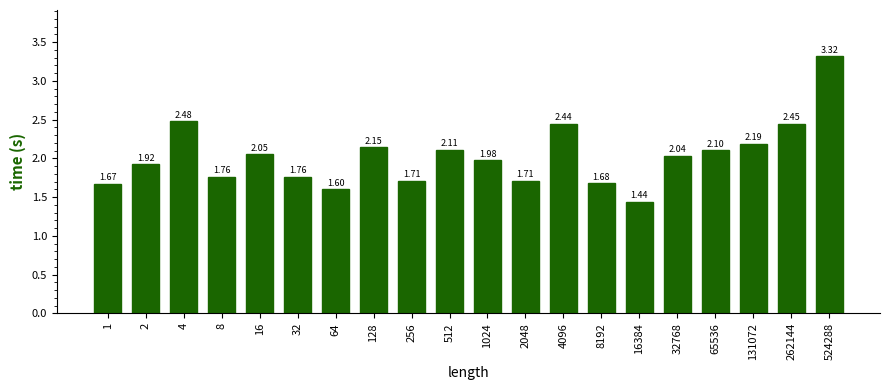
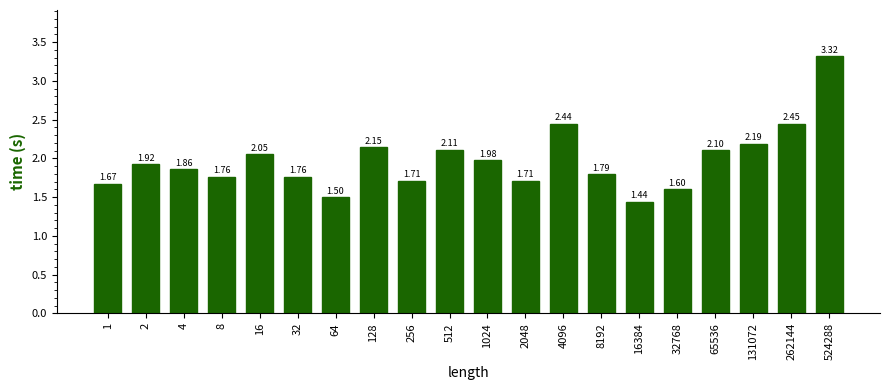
4: 2.48 -> 1.86
64: 1.60 -> 1.50
8192: 1.68 -> 1.79
32768: 2.04 -> 1.60
